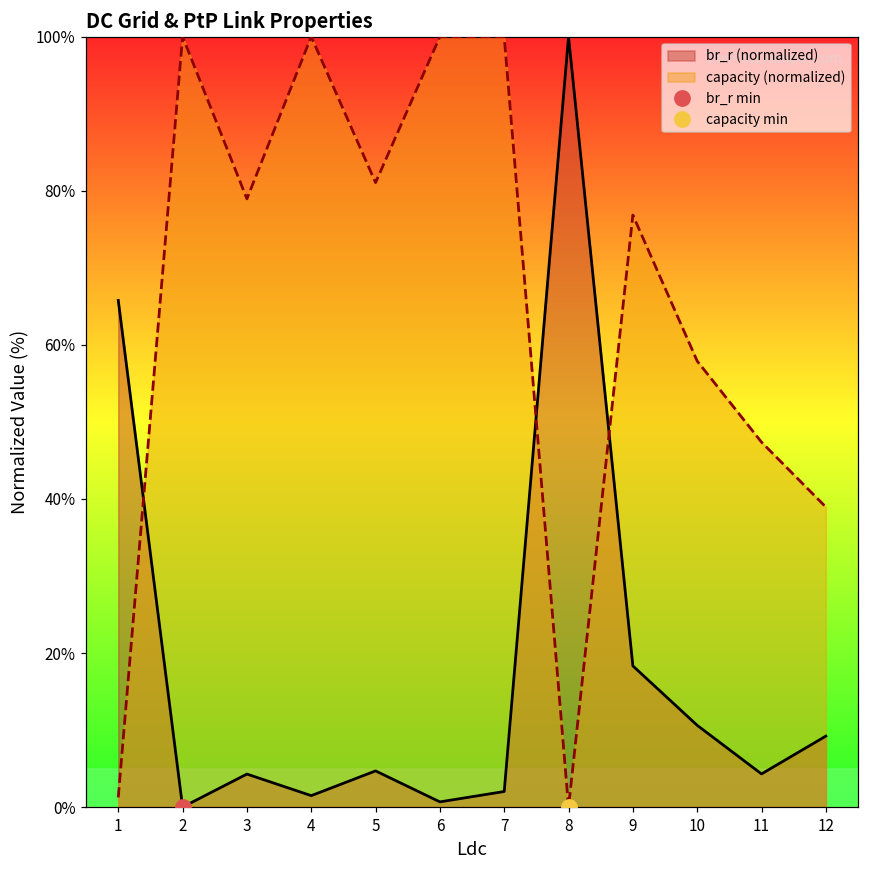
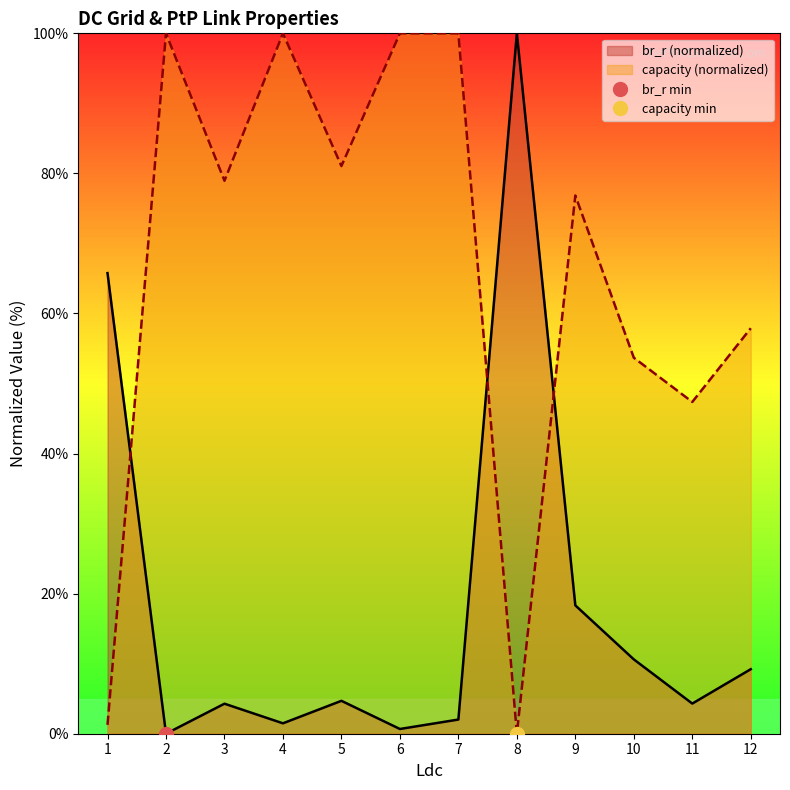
capacity (normalized), 10: 58% -> 54%
capacity (normalized), 12: 39% -> 58%
